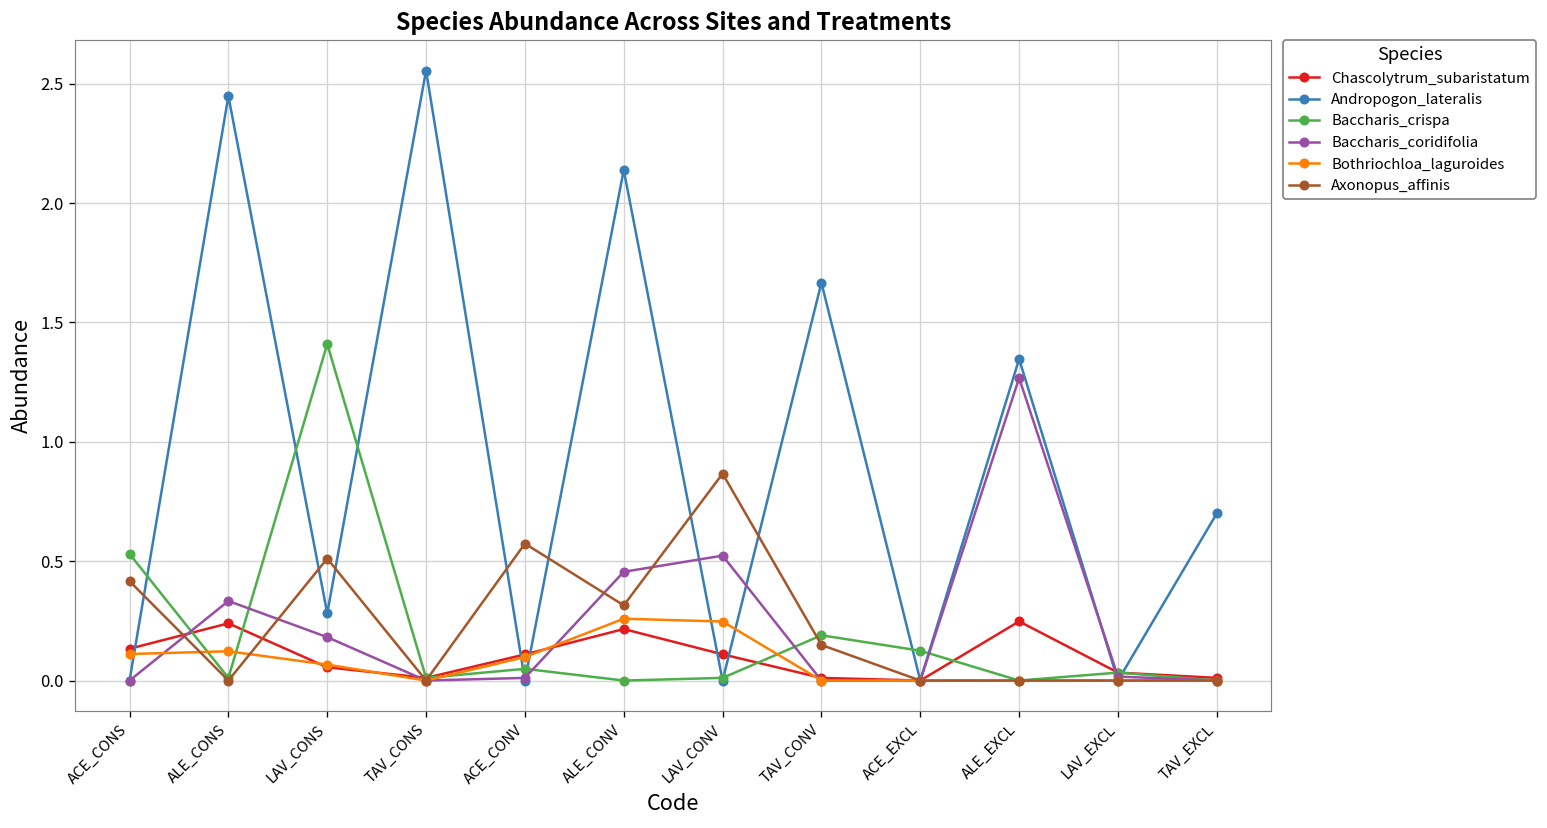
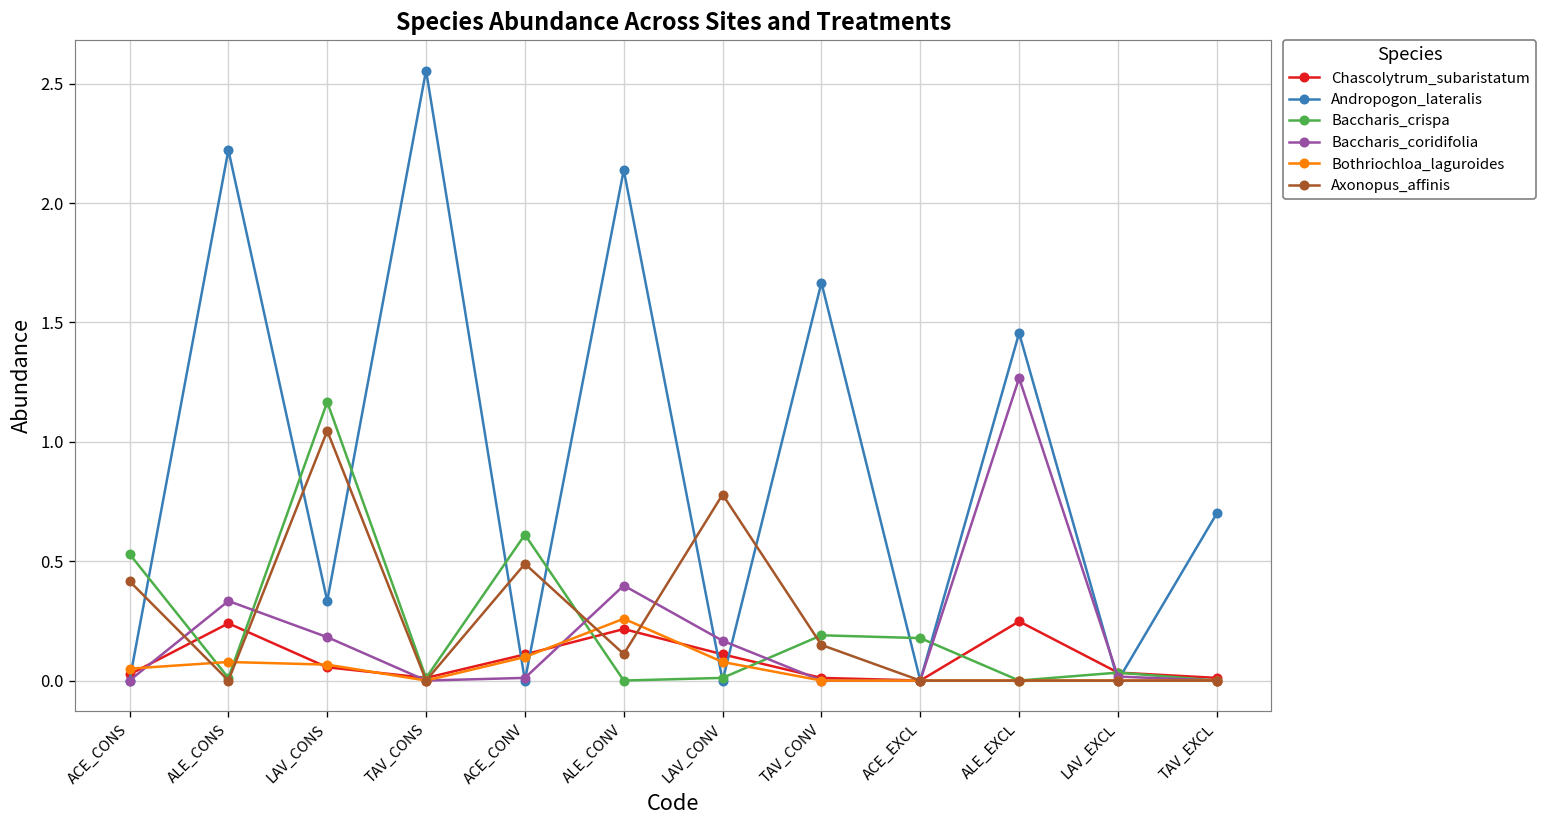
Chascolytrum_subaristatum, ACE_CONS: 0.13 -> 0.03
Bothriochloa_laguroides, ACE_CONS: 0.11 -> 0.05
Andropogon_lateralis, ALE_CONS: 2.45 -> 2.22
Bothriochloa_laguroides, ALE_CONS: 0.12 -> 0.08
Andropogon_lateralis, LAV_CONS: 0.28 -> 0.33
Baccharis_crispa, LAV_CONS: 1.41 -> 1.17
Axonopus_affinis, LAV_CONS: 0.51 -> 1.05
Baccharis_crispa, ACE_CONV: 0.05 -> 0.61
Axonopus_affinis, ACE_CONV: 0.57 -> 0.49
Baccharis_coridifolia, ALE_CONV: 0.46 -> 0.40
Axonopus_affinis, ALE_CONV: 0.31 -> 0.11
Baccharis_coridifolia, LAV_CONV: 0.52 -> 0.17
Bothriochloa_laguroides, LAV_CONV: 0.25 -> 0.08
Axonopus_affinis, LAV_CONV: 0.87 -> 0.78
Baccharis_crispa, ACE_EXCL: 0.12 -> 0.18
Andropogon_lateralis, ALE_EXCL: 1.35 -> 1.46
